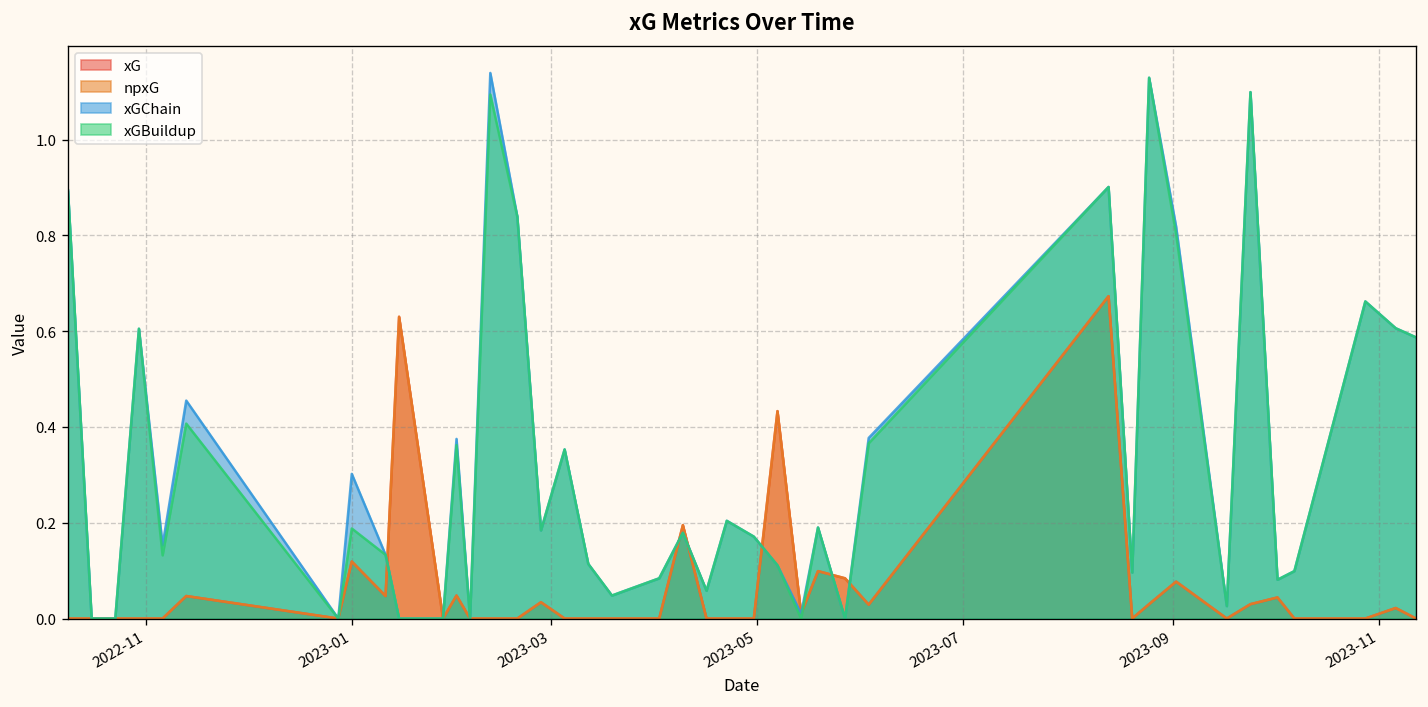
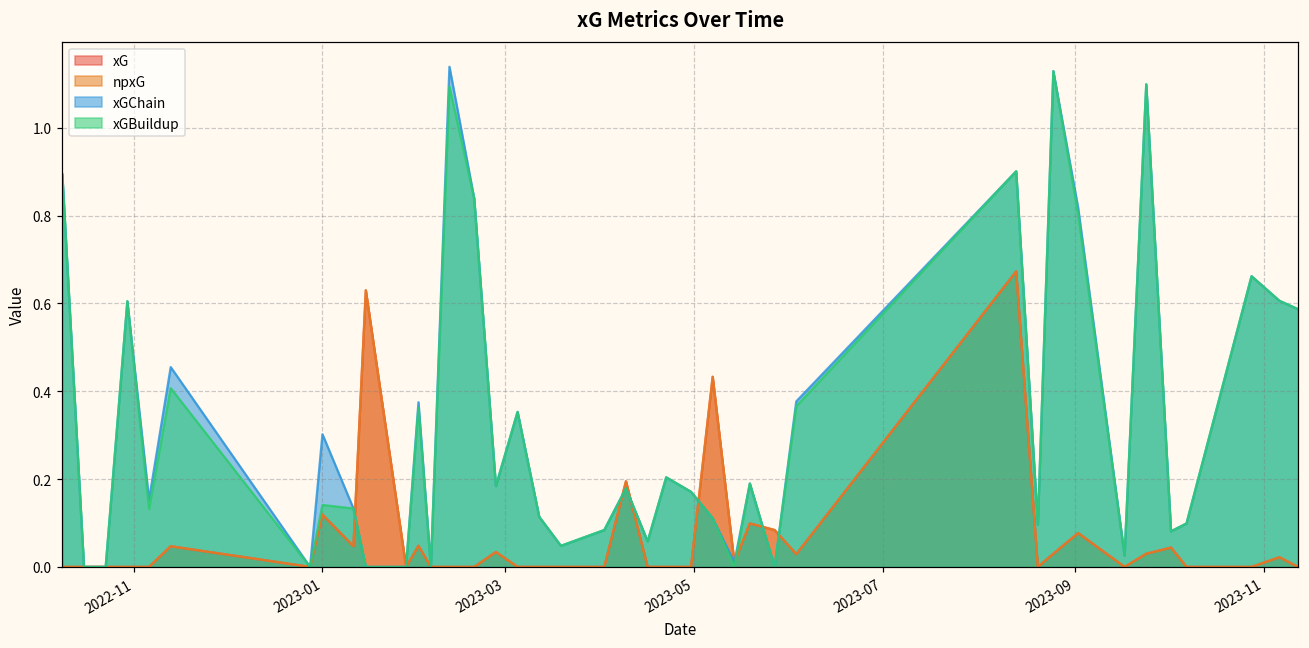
xGBuildup, 2023-01: 0.19 -> 0.14
